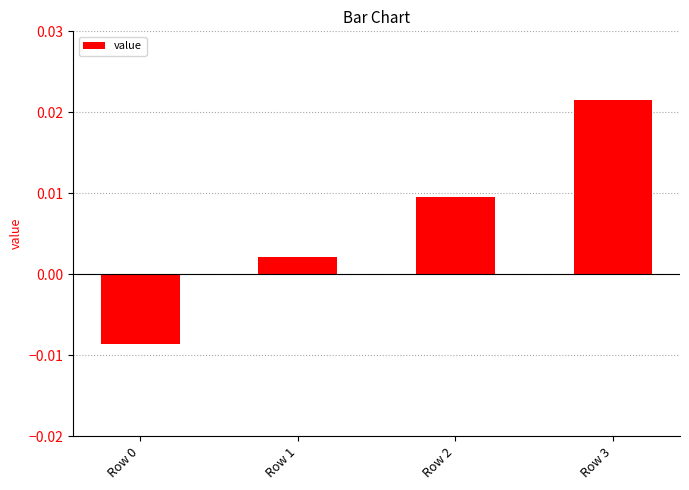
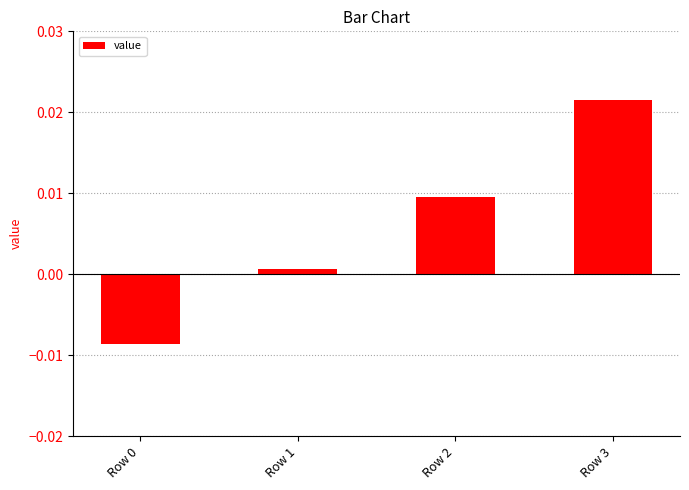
Row 1: 0.002 -> 0.001
